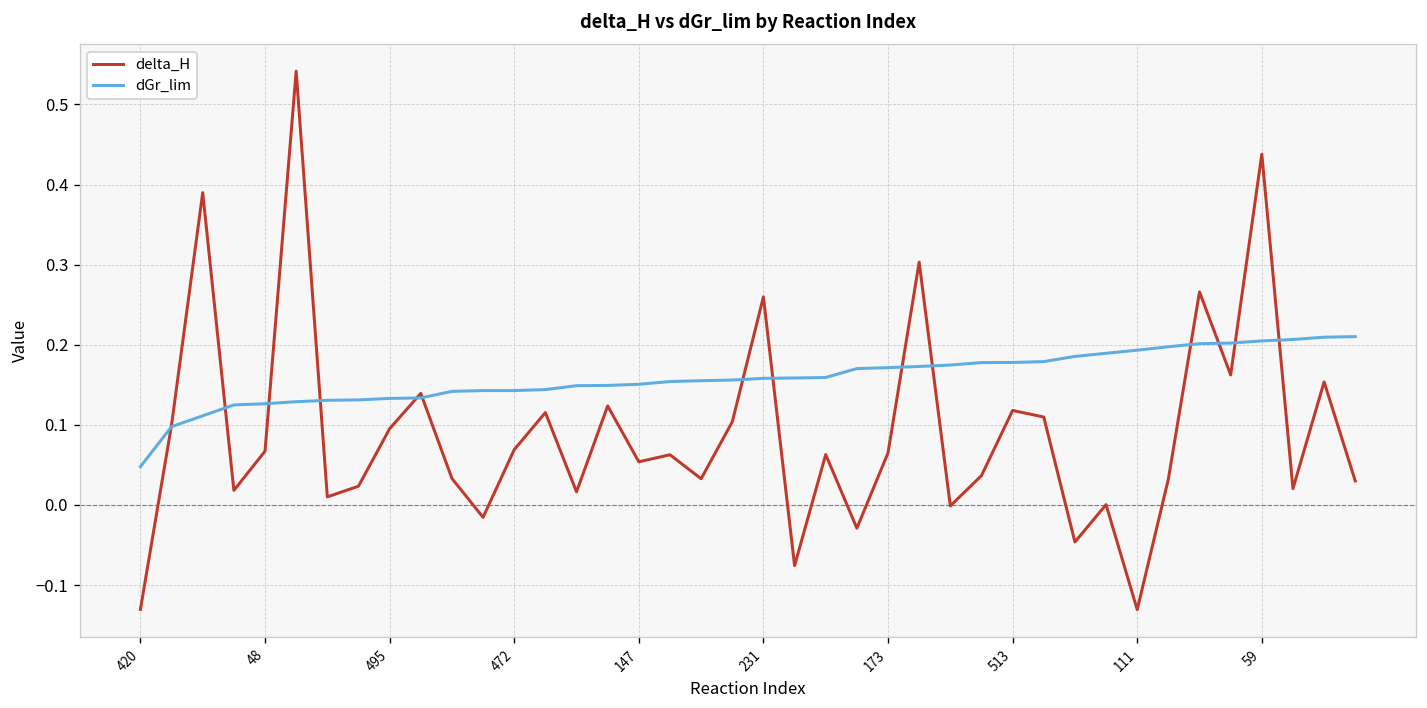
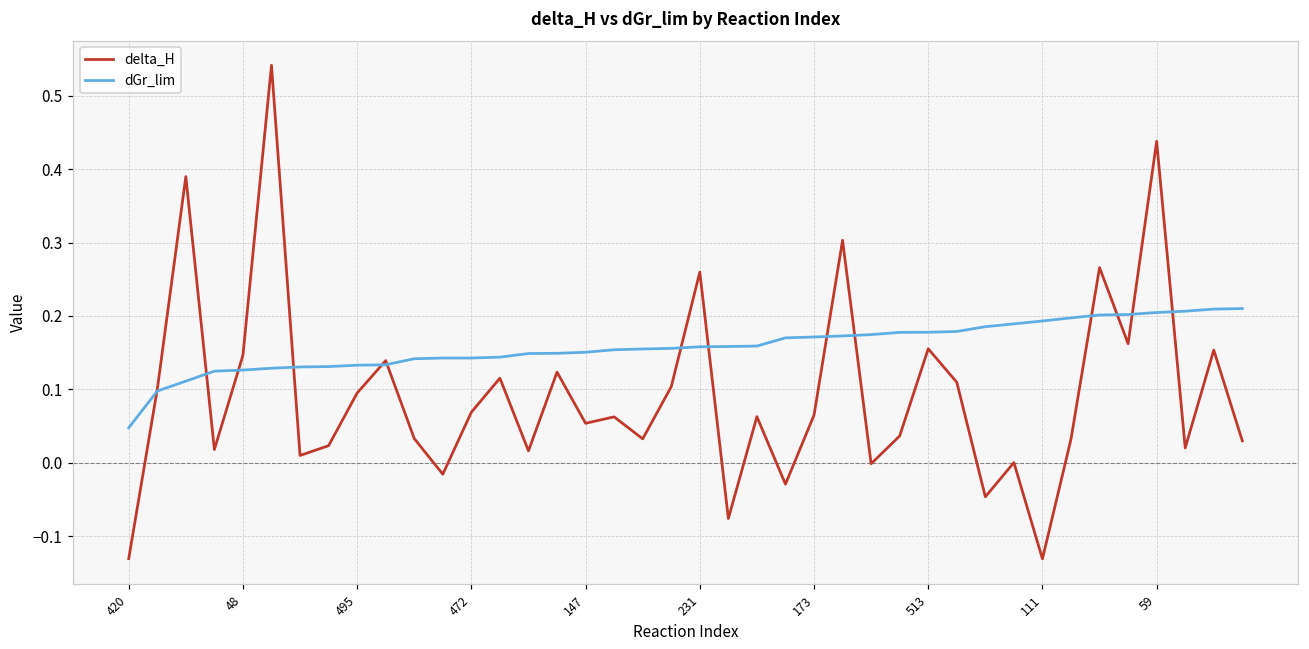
delta_H, 48: 0.07 -> 0.15
delta_H, 513: 0.12 -> 0.16
